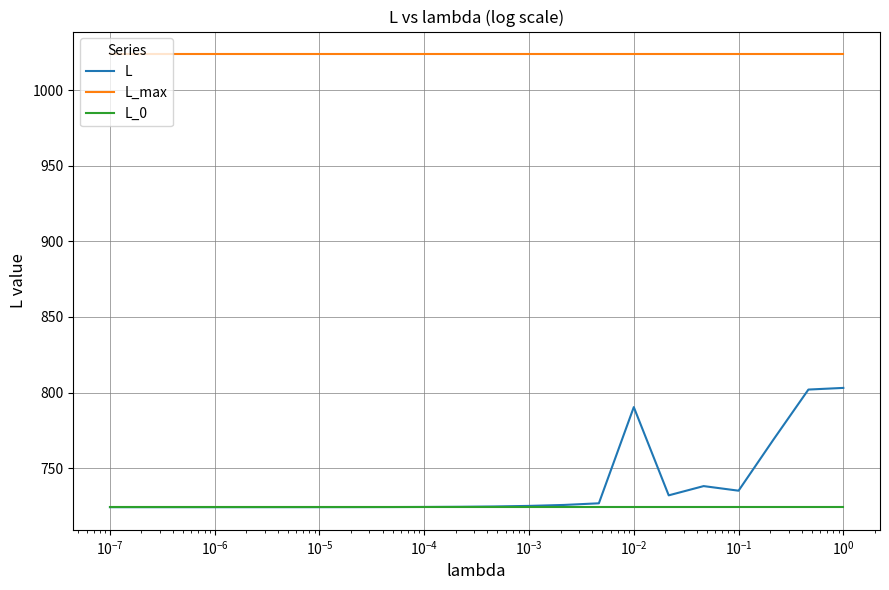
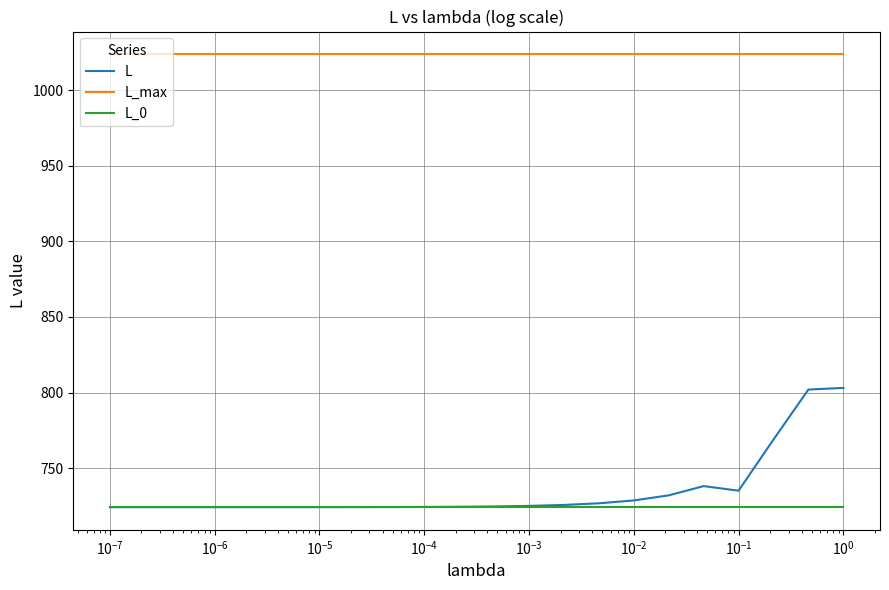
L, 10^-2: 790 -> 729
